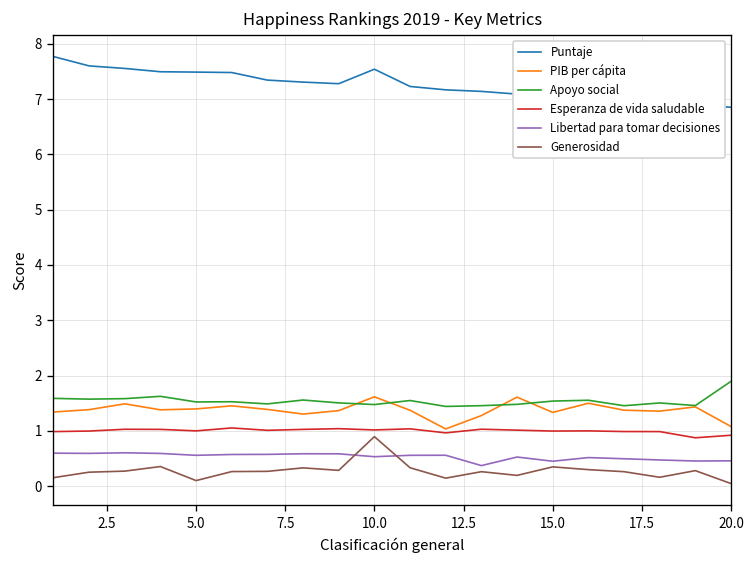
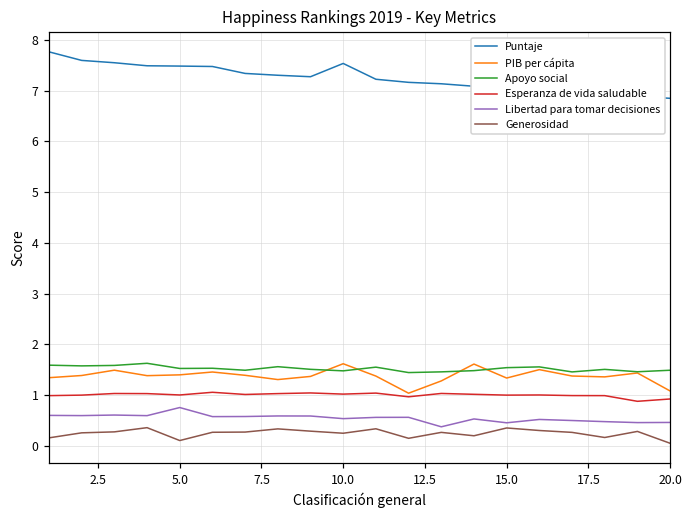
Libertad para tomar decisiones, 5.0: 0.6 -> 0.8
Generosidad, 10.0: 0.9 -> 0.2
Apoyo social, 20.0: 1.9 -> 1.5
